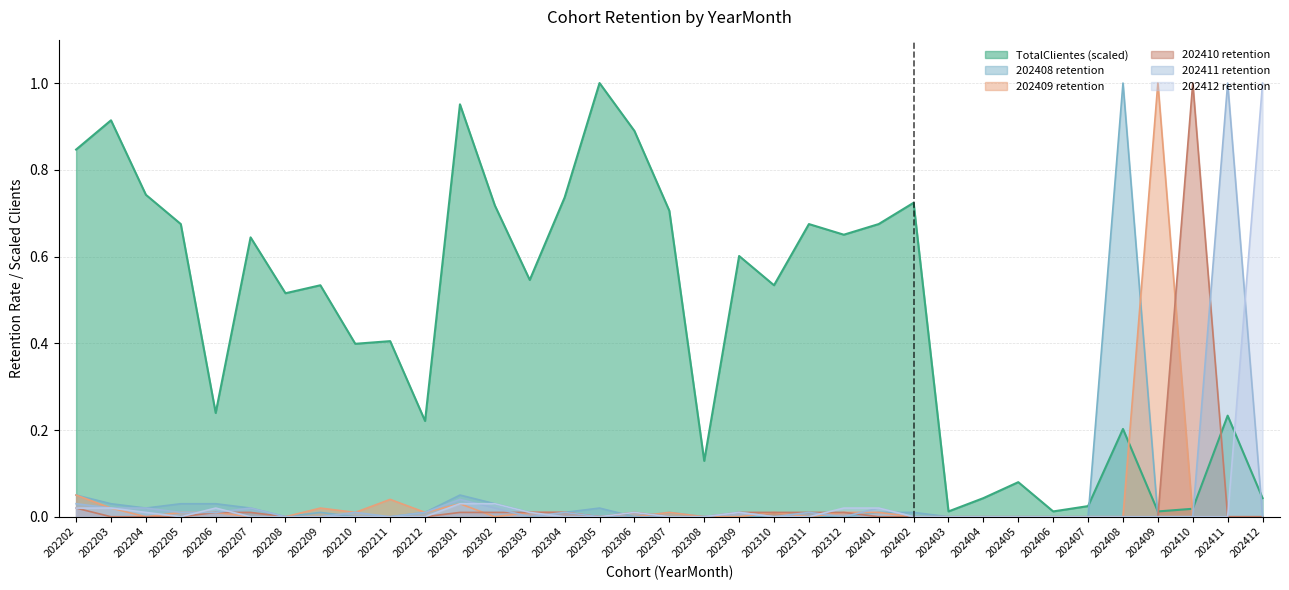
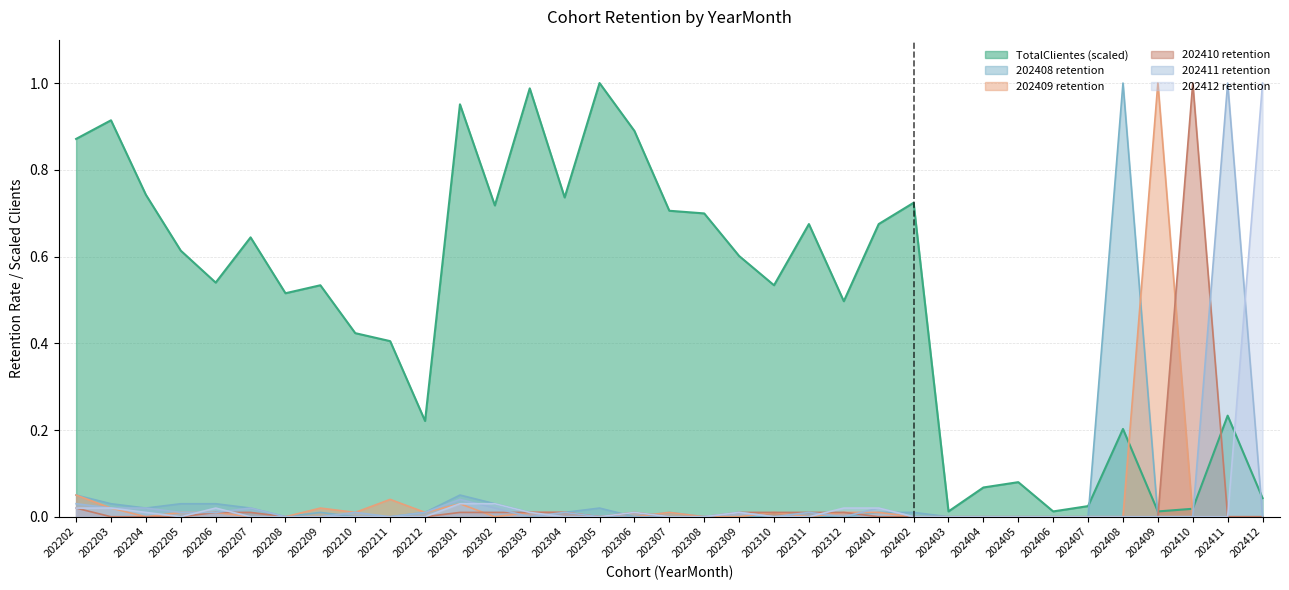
TotalClientes (scaled), 202202: 0.85 -> 0.87
TotalClientes (scaled), 202205: 0.67 -> 0.61
TotalClientes (scaled), 202206: 0.24 -> 0.54
TotalClientes (scaled), 202210: 0.40 -> 0.42
TotalClientes (scaled), 202303: 0.55 -> 0.99
TotalClientes (scaled), 202308: 0.13 -> 0.70
TotalClientes (scaled), 202312: 0.65 -> 0.50
TotalClientes (scaled), 202404: 0.04 -> 0.07
